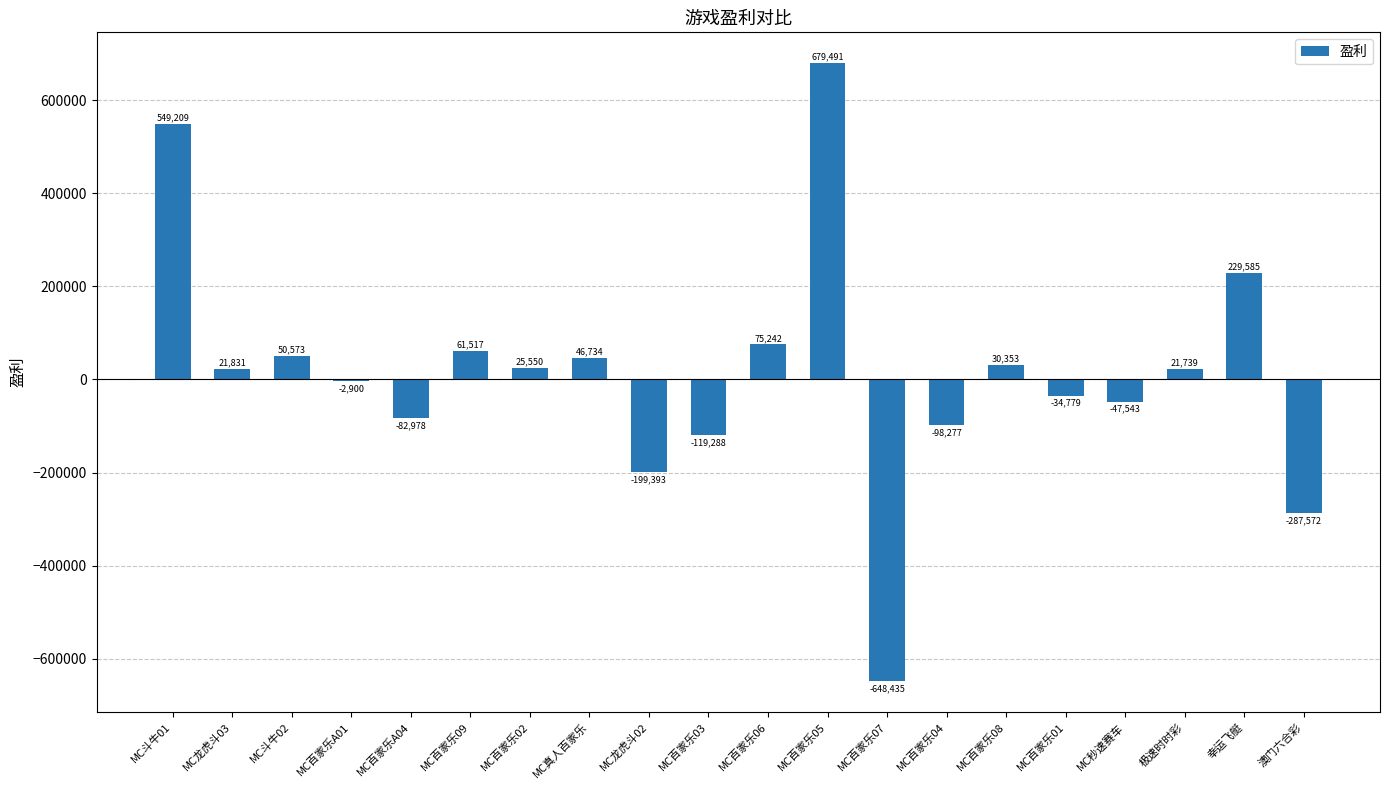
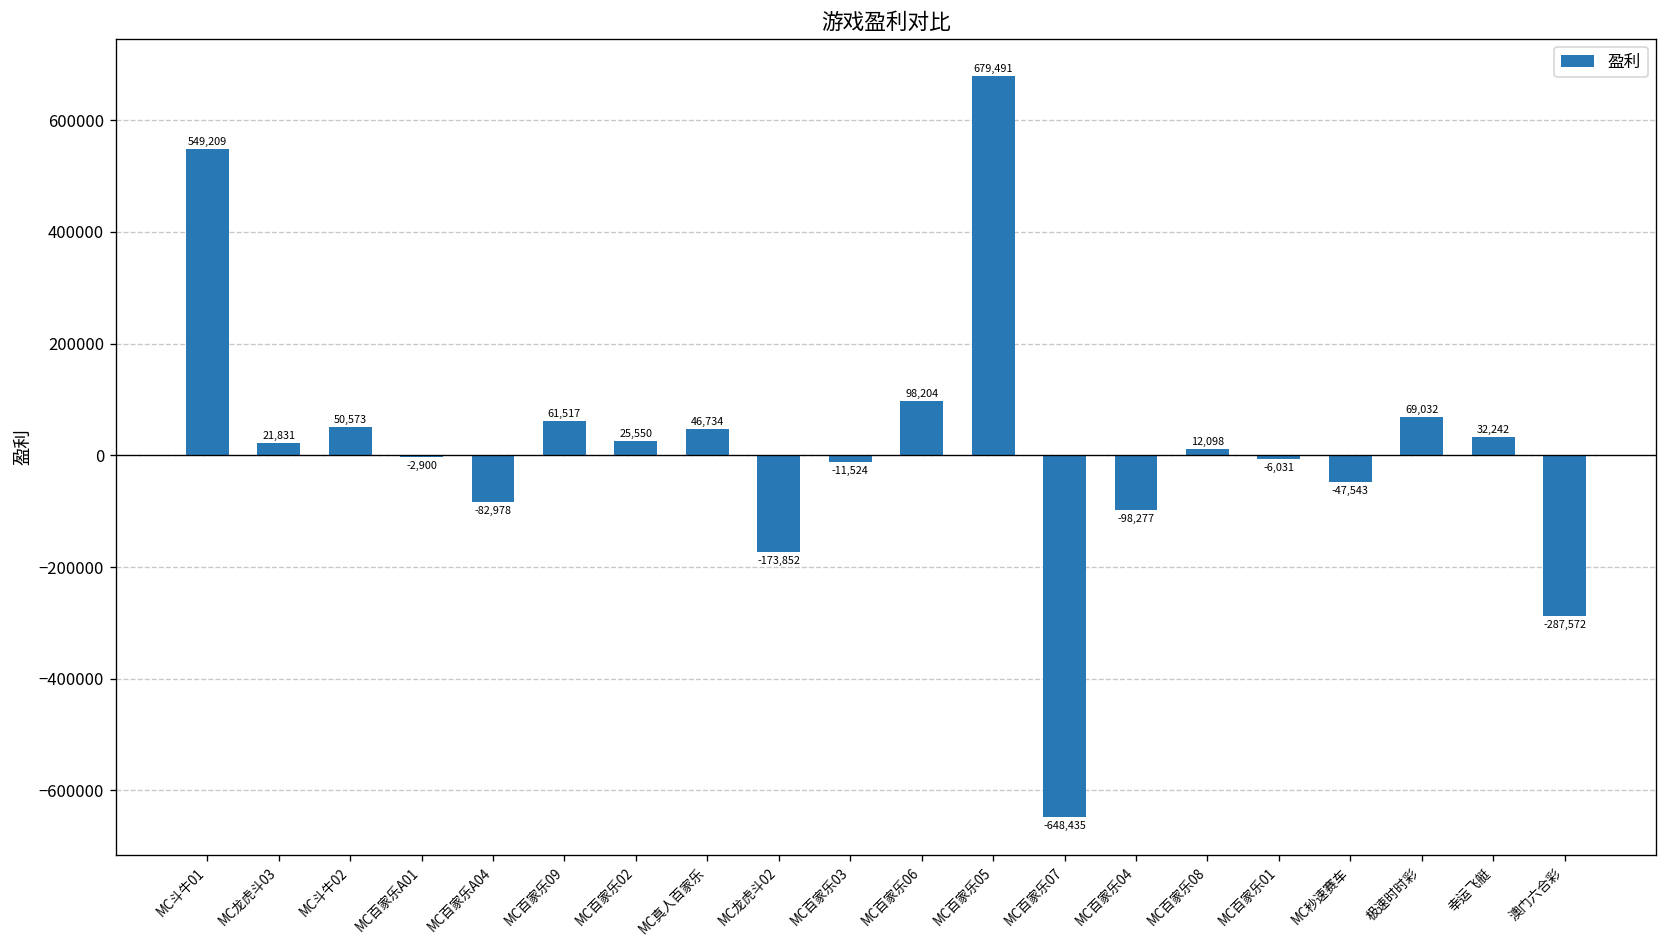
MC龙虎斗02: -199,393 -> -173,852
MC百家乐03: -119,288 -> -11,524
MC百家乐06: 75,242 -> 98,204
MC百家乐08: 30,353 -> 12,098
MC百家乐01: -34,779 -> -6,031
极速时时彩: 21,739 -> 69,032
幸运飞艇: 229,585 -> 32,242
